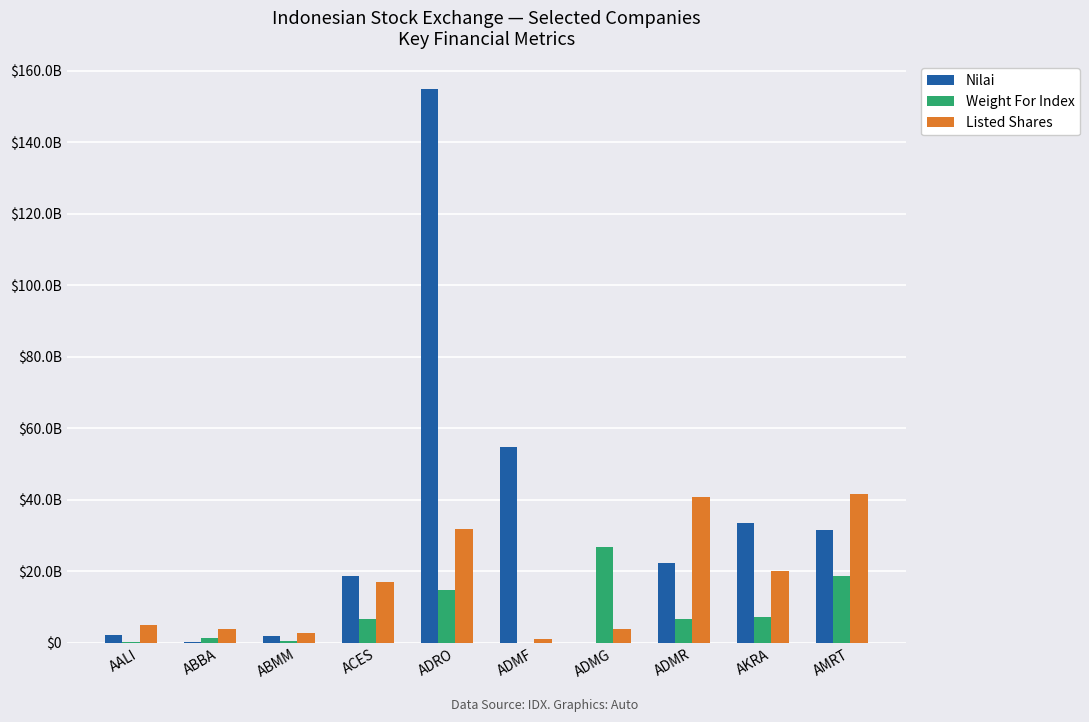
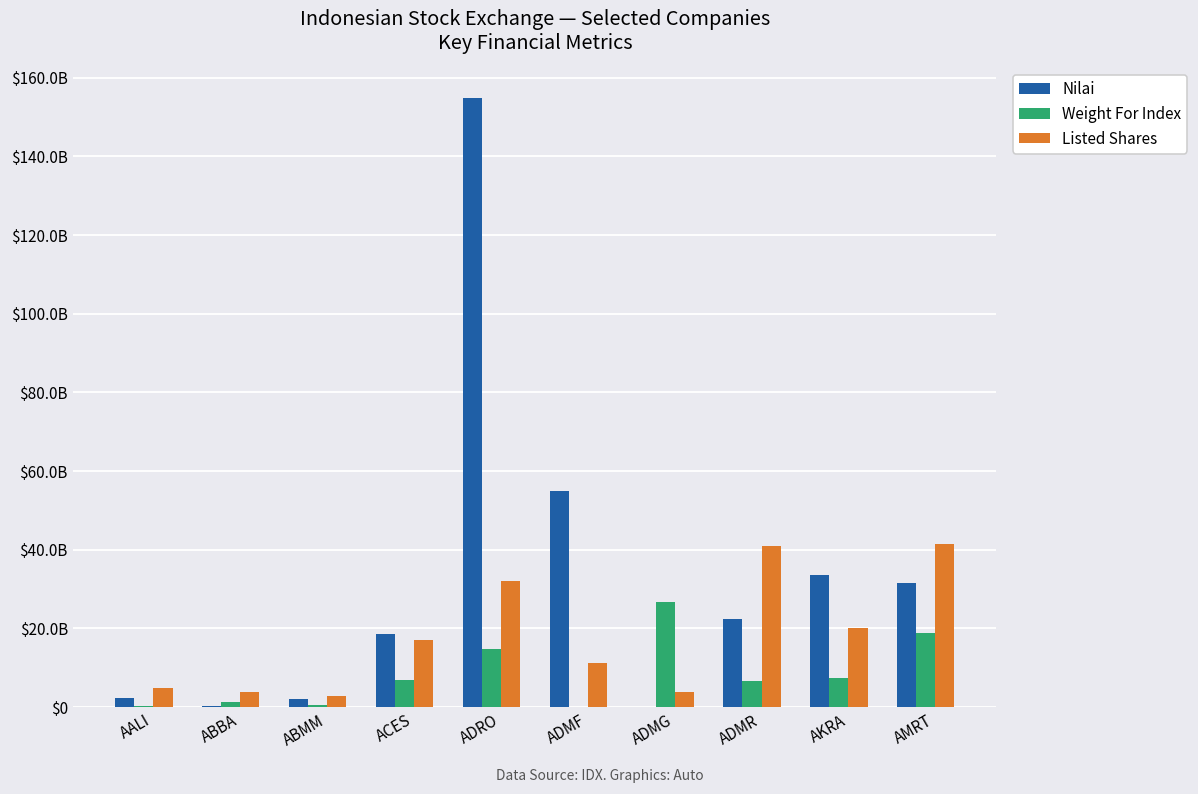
Listed Shares, ADMF: $1000000000 -> $11000000000
